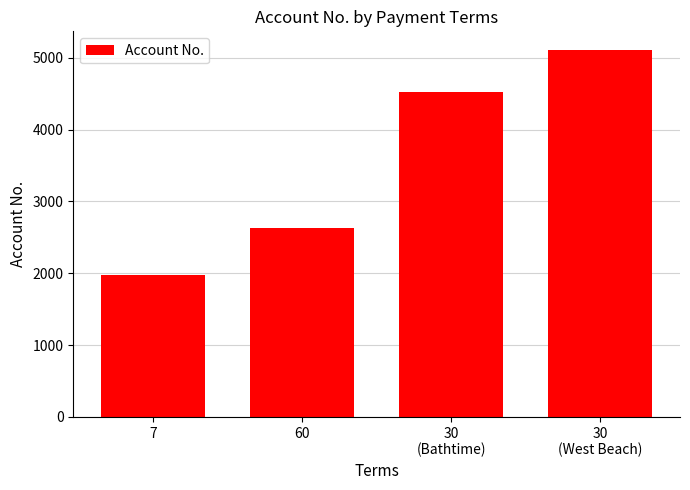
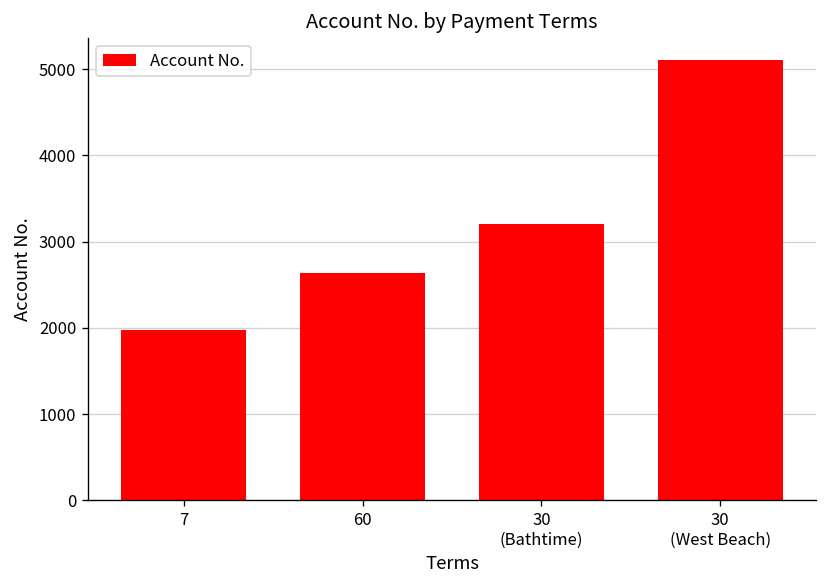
30 (Bathtime): 4500 -> 3200
